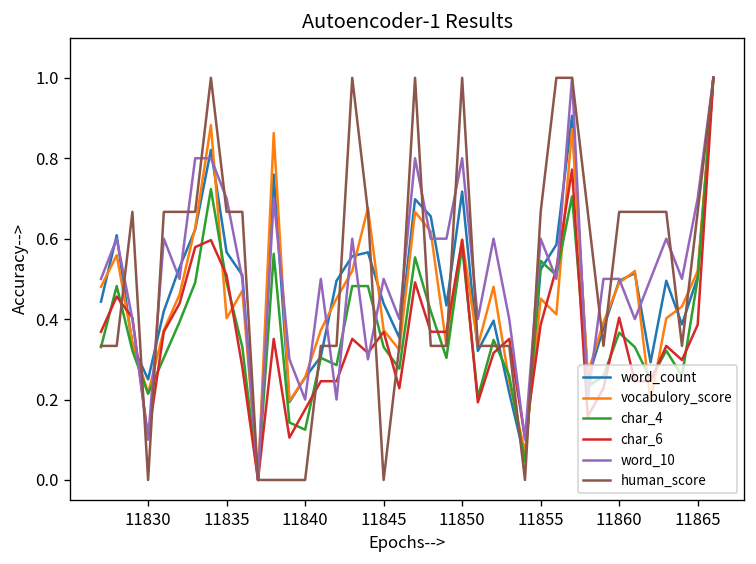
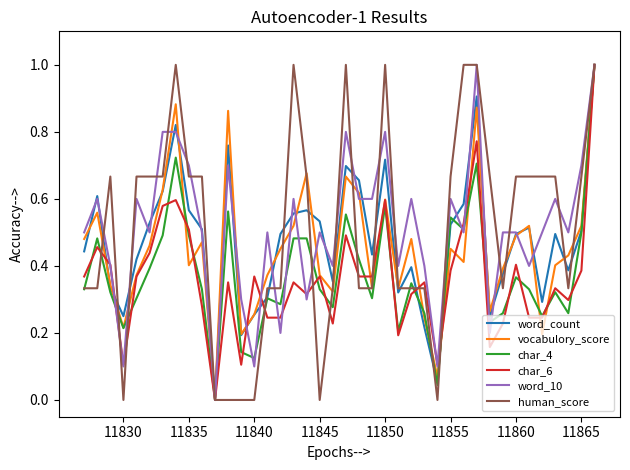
char_6, 11840: 0.18 -> 0.37
word_10, 11840: 0.20 -> 0.10
word_count, 11845: 0.44 -> 0.53
